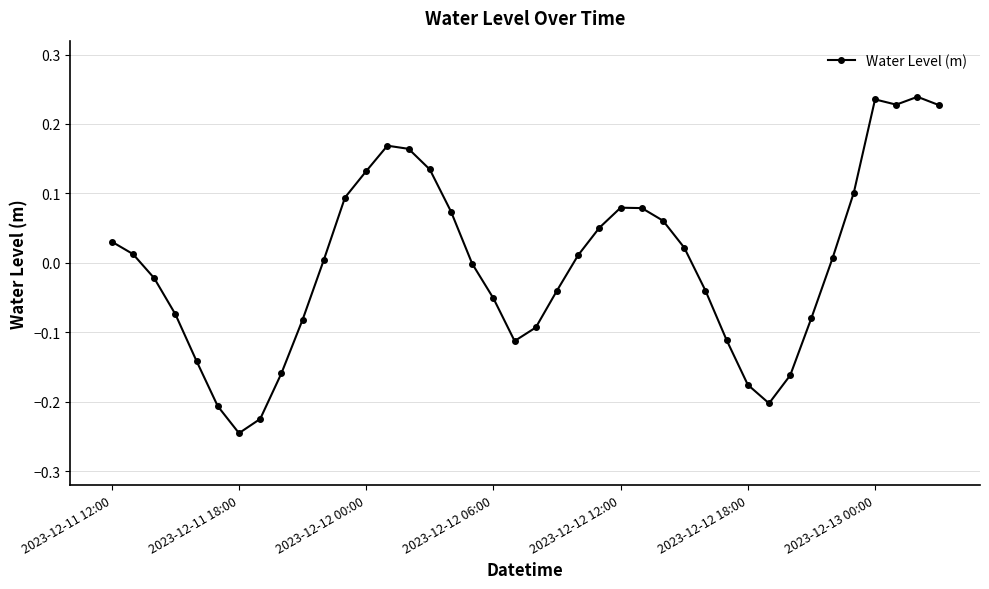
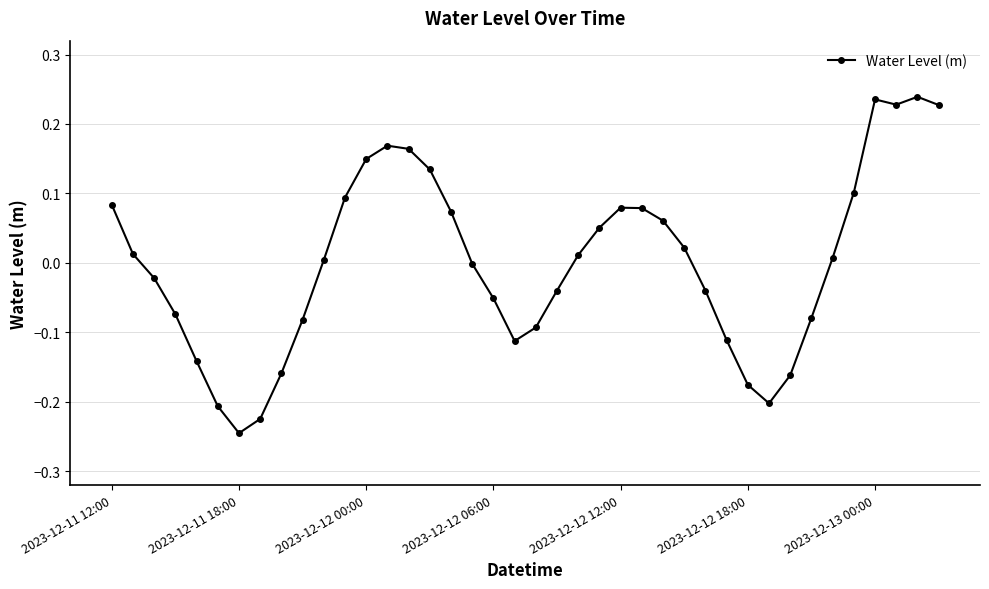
2023-12-11 12:00: 0.03 -> 0.08
2023-12-12 00:00: 0.13 -> 0.15
